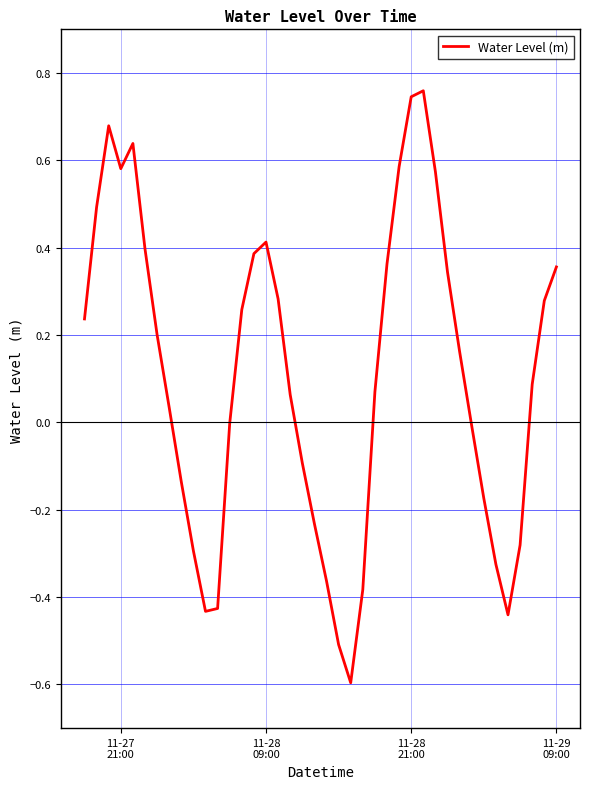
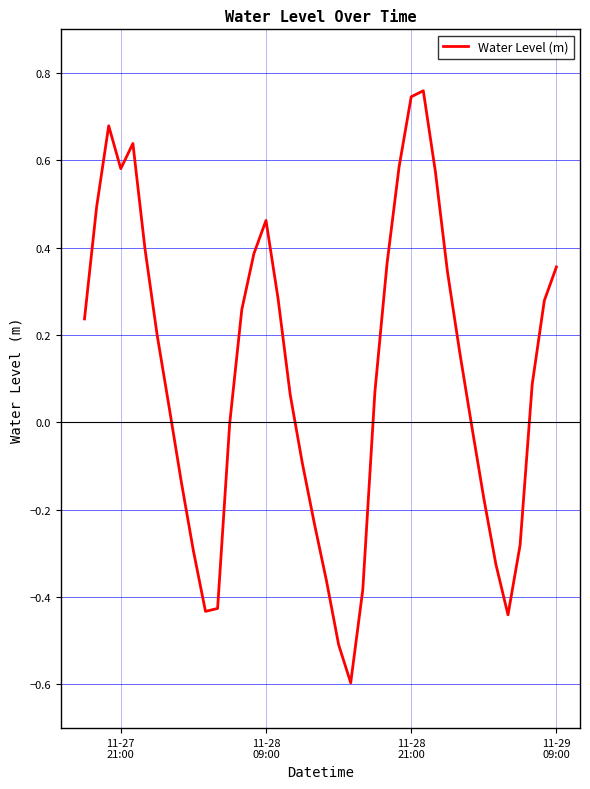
11-28 09:00: 0.41 -> 0.46
